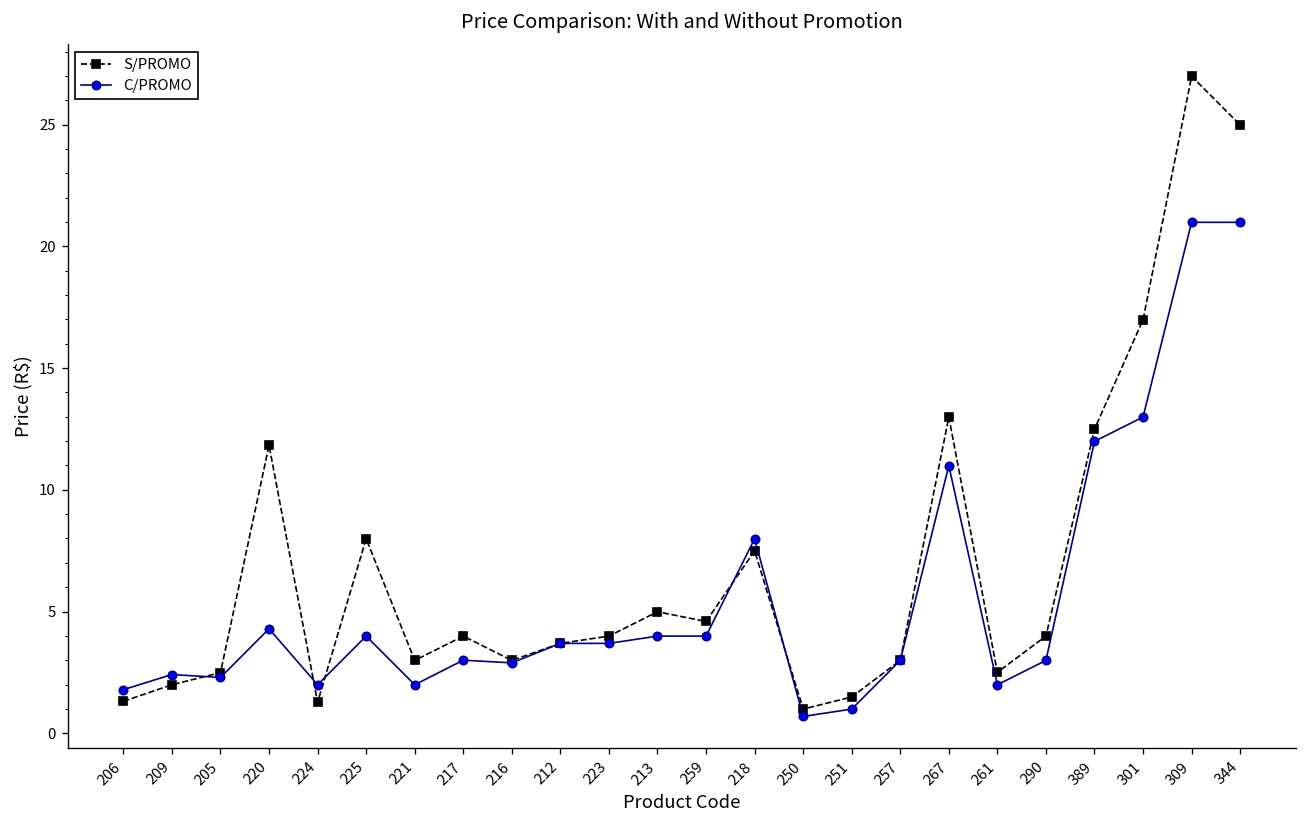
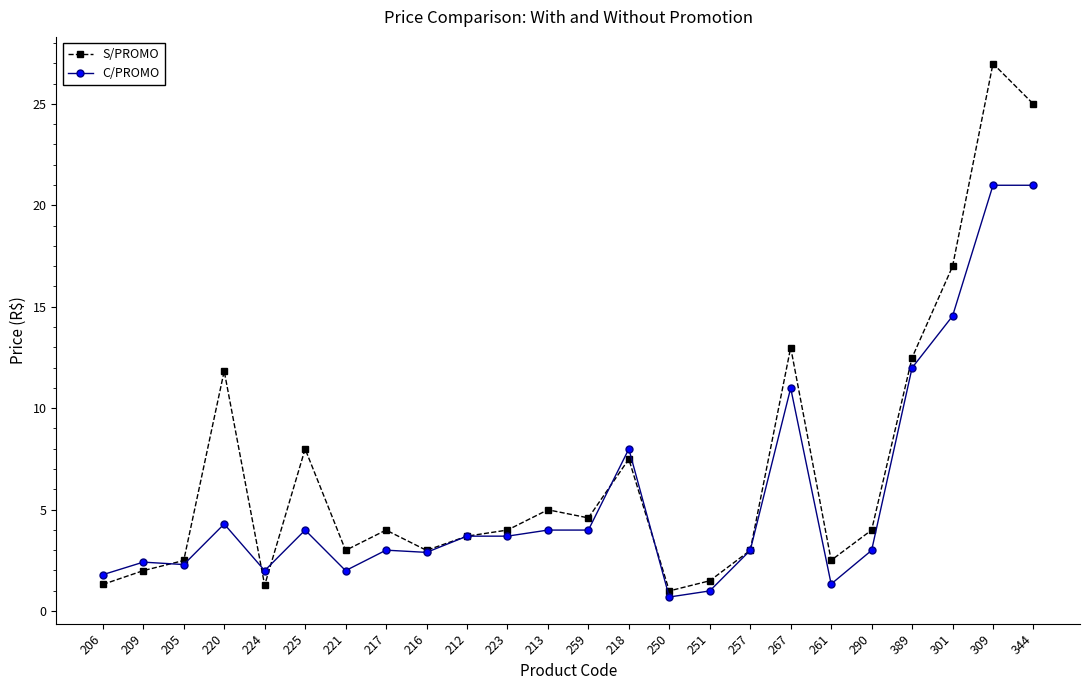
C/PROMO, 261: 2.0 -> 1.3
C/PROMO, 301: 13.0 -> 14.5
